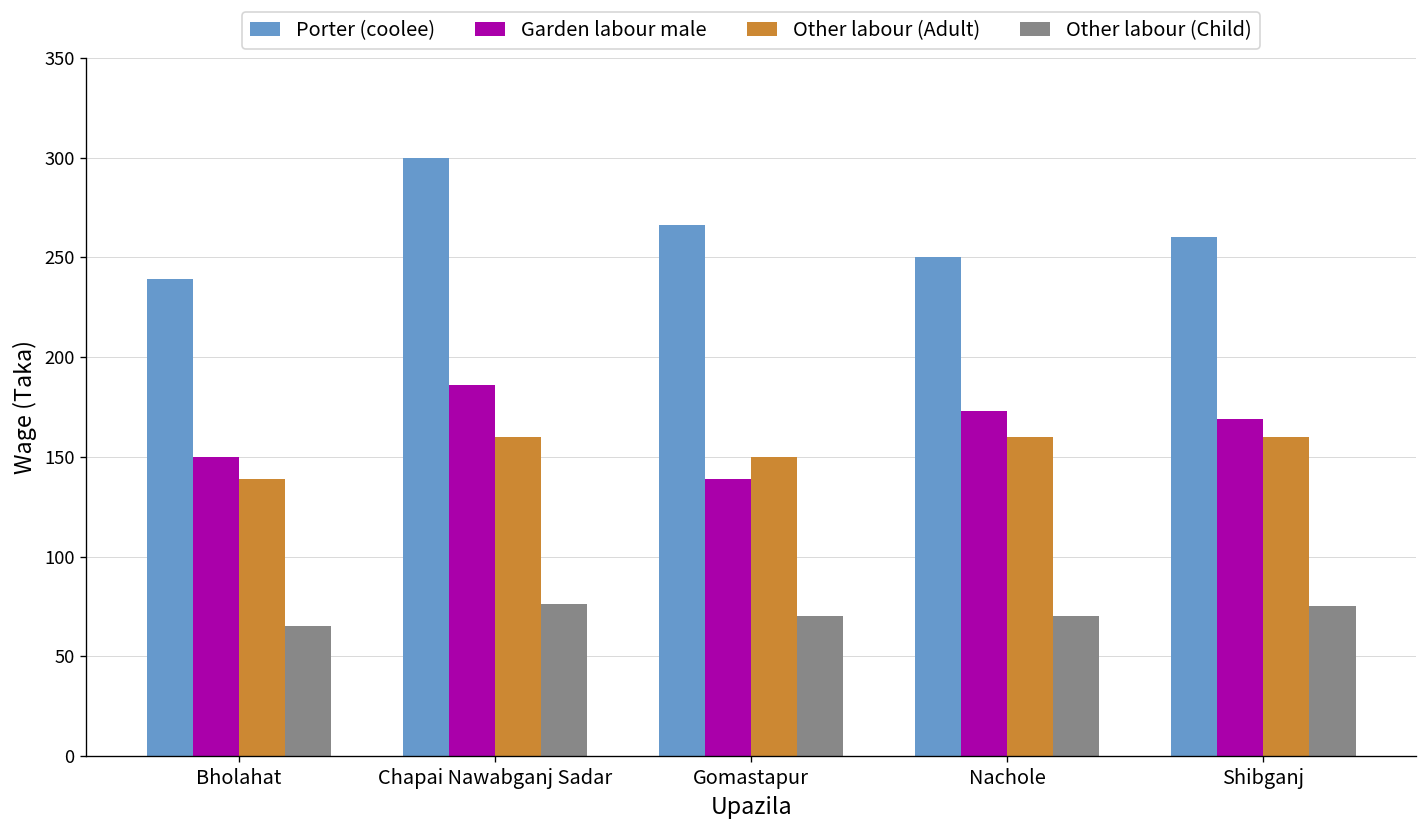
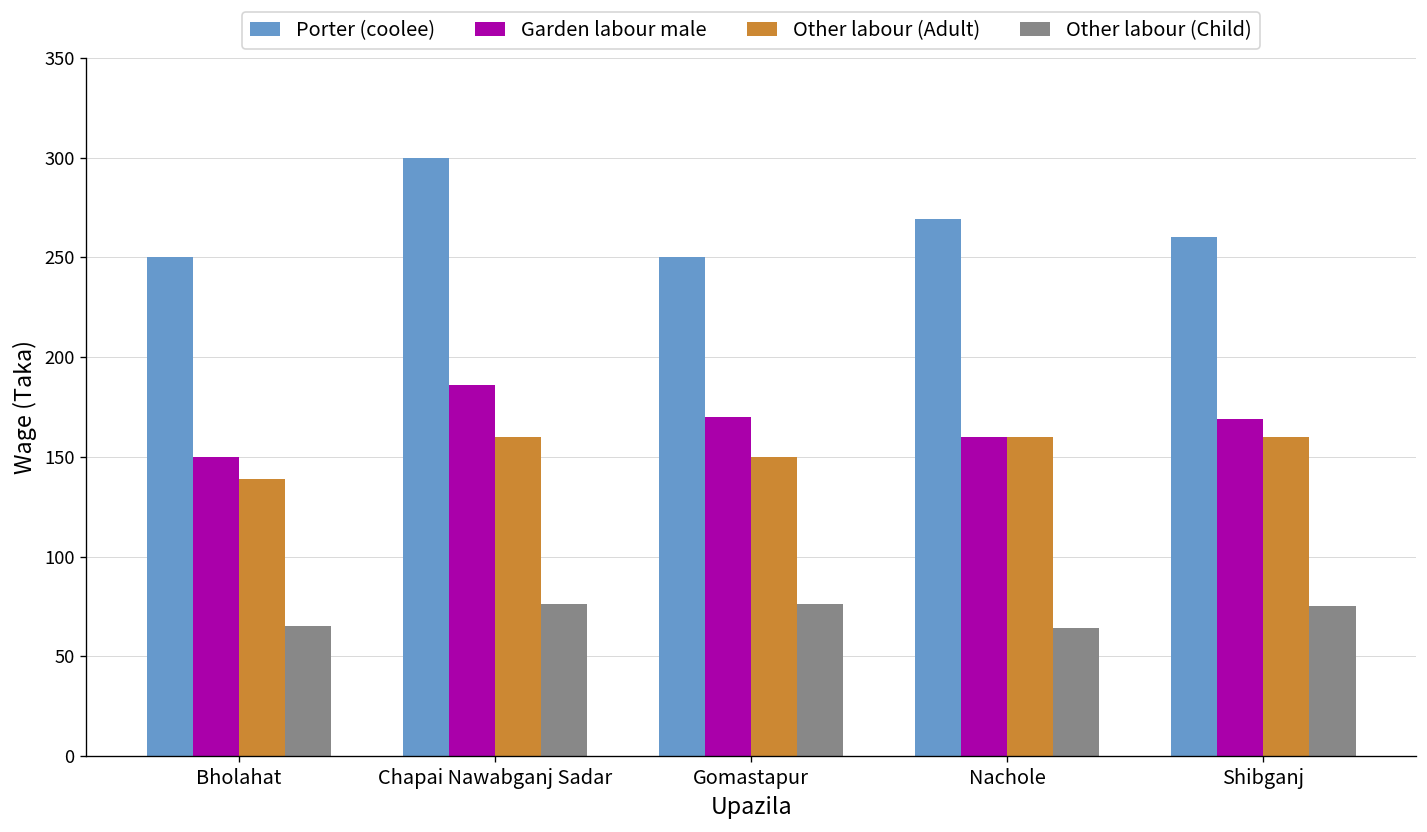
Porter (coolee), Bholahat: 239 -> 250
Porter (coolee), Gomastapur: 266 -> 250
Garden labour male, Gomastapur: 139 -> 170
Other labour (Child), Gomastapur: 70 -> 76
Porter (coolee), Nachole: 250 -> 269
Garden labour male, Nachole: 173 -> 160
Other labour (Child), Nachole: 70 -> 64
